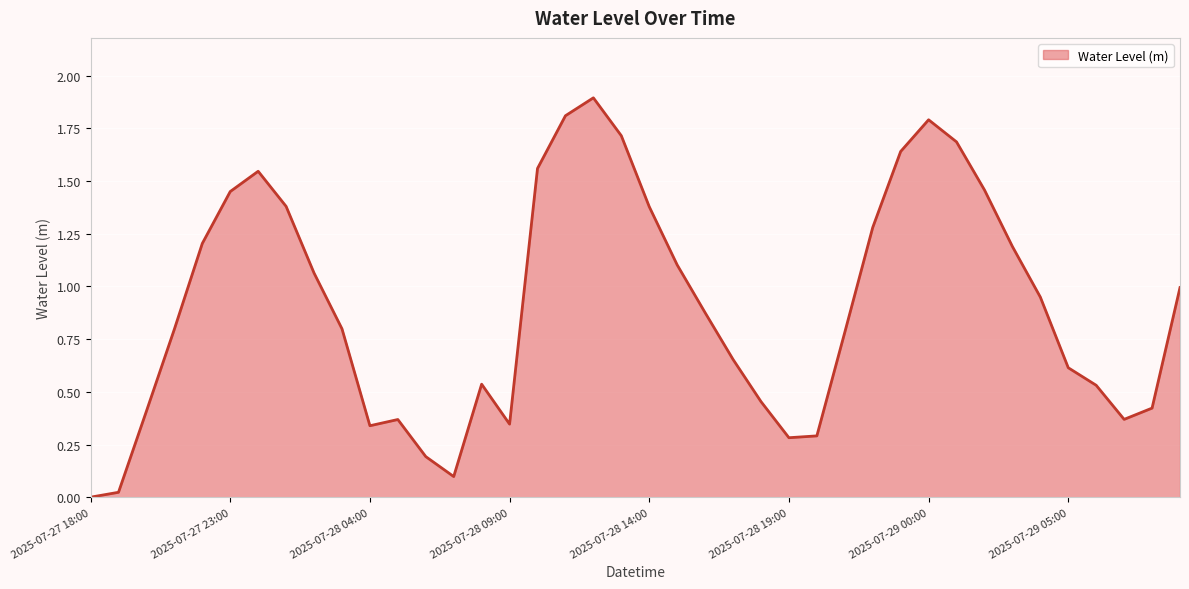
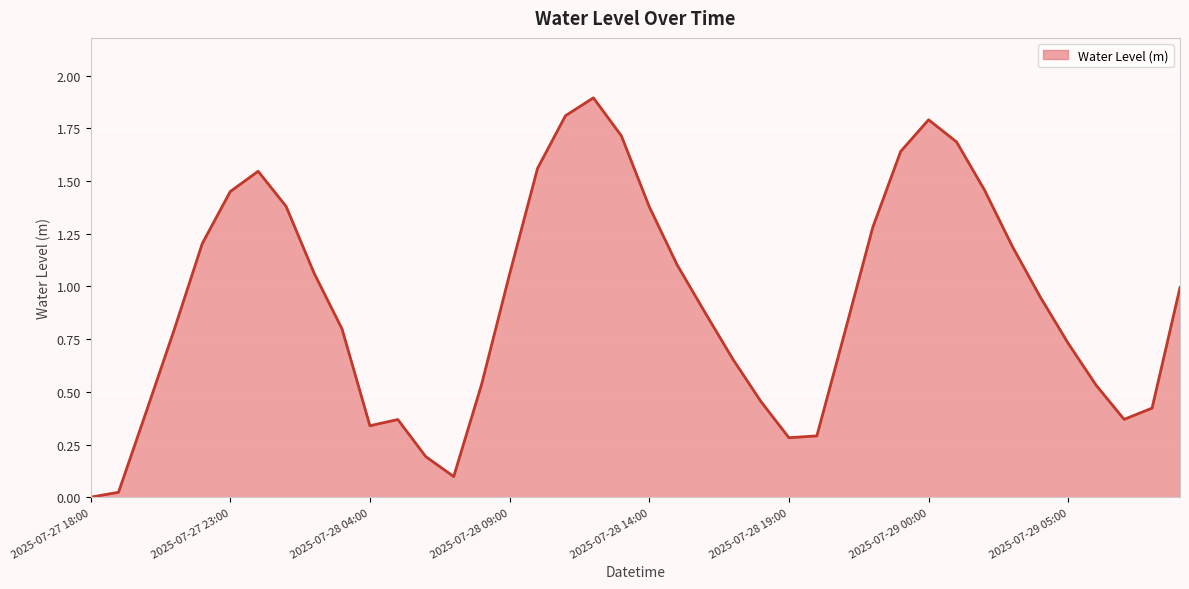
2025-07-28 09:00: 0.35 -> 1.06
2025-07-29 05:00: 0.61 -> 0.73
